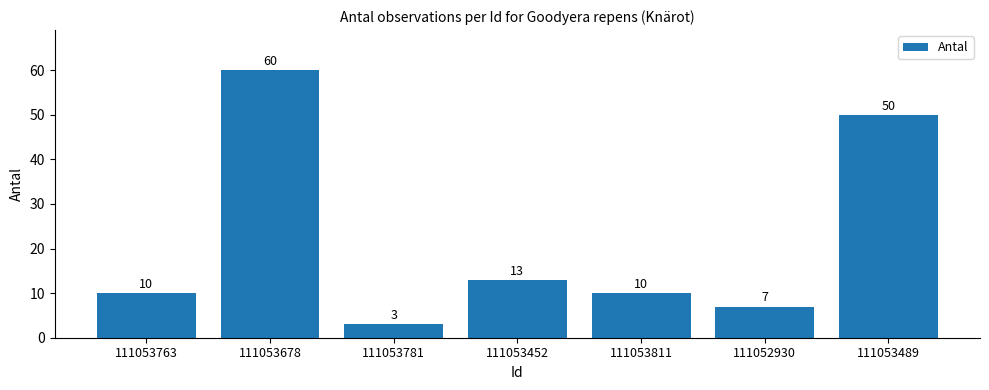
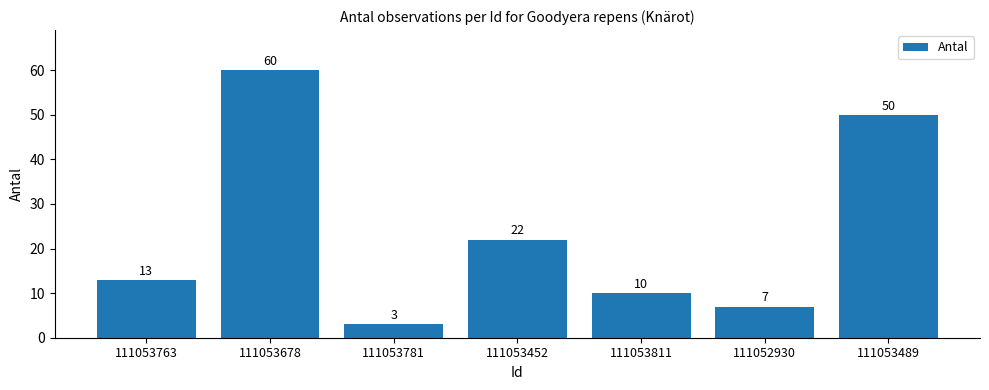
111053763: 10 -> 13
111053452: 13 -> 22
